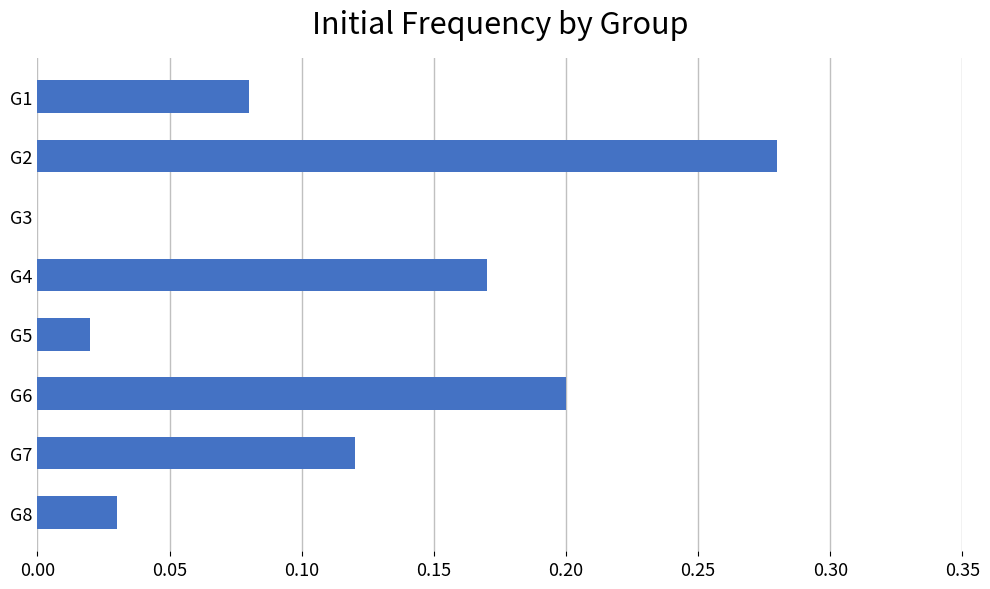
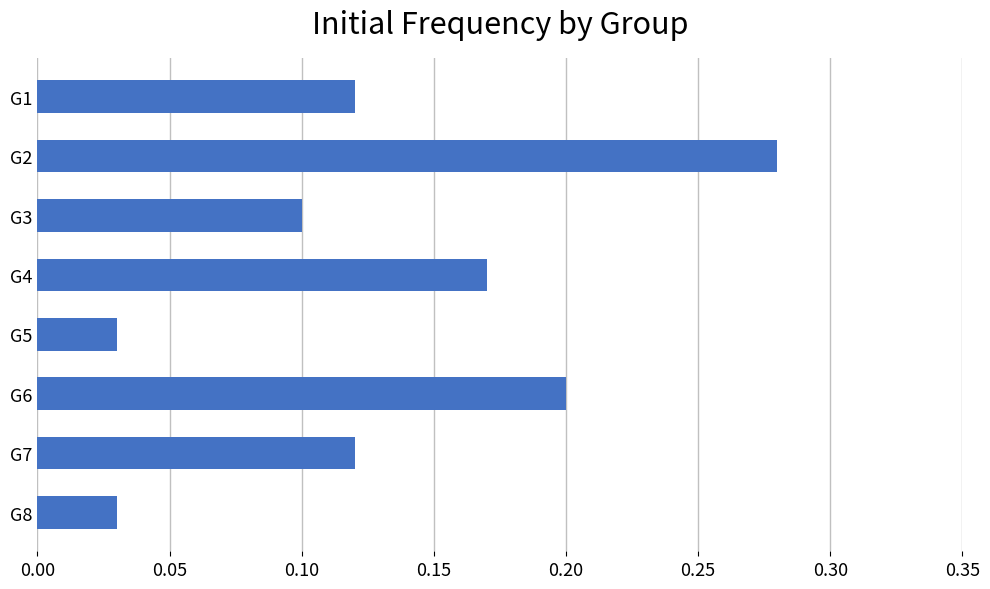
G1: 0.08 -> 0.12
G3: 0.0 -> 0.1
G5: 0.02 -> 0.03
